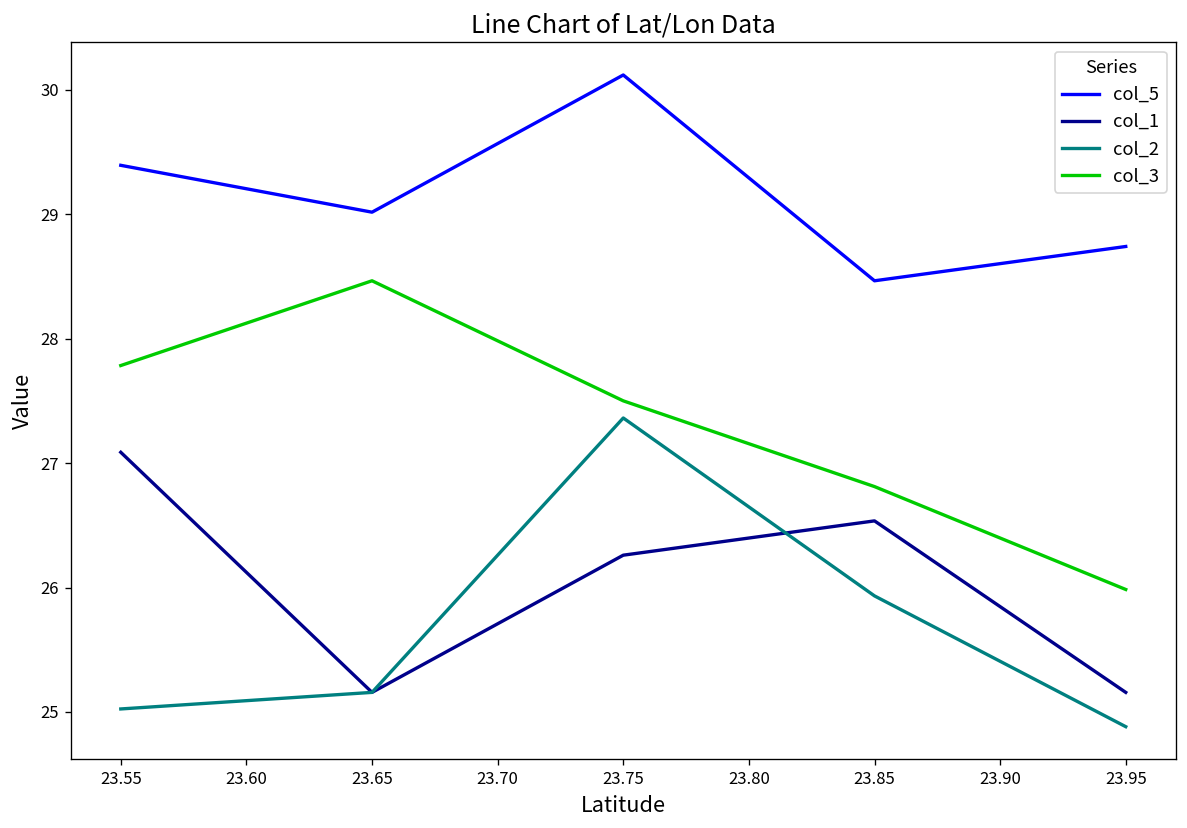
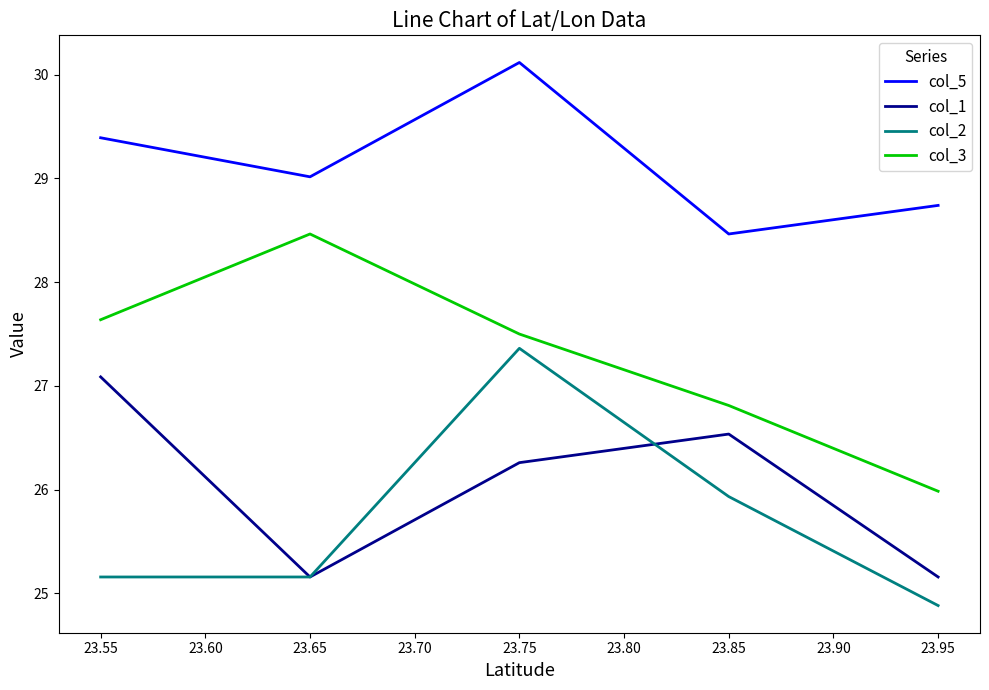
col_2, 23.55: 25.02 -> 25.16
col_3, 23.55: 27.78 -> 27.64
